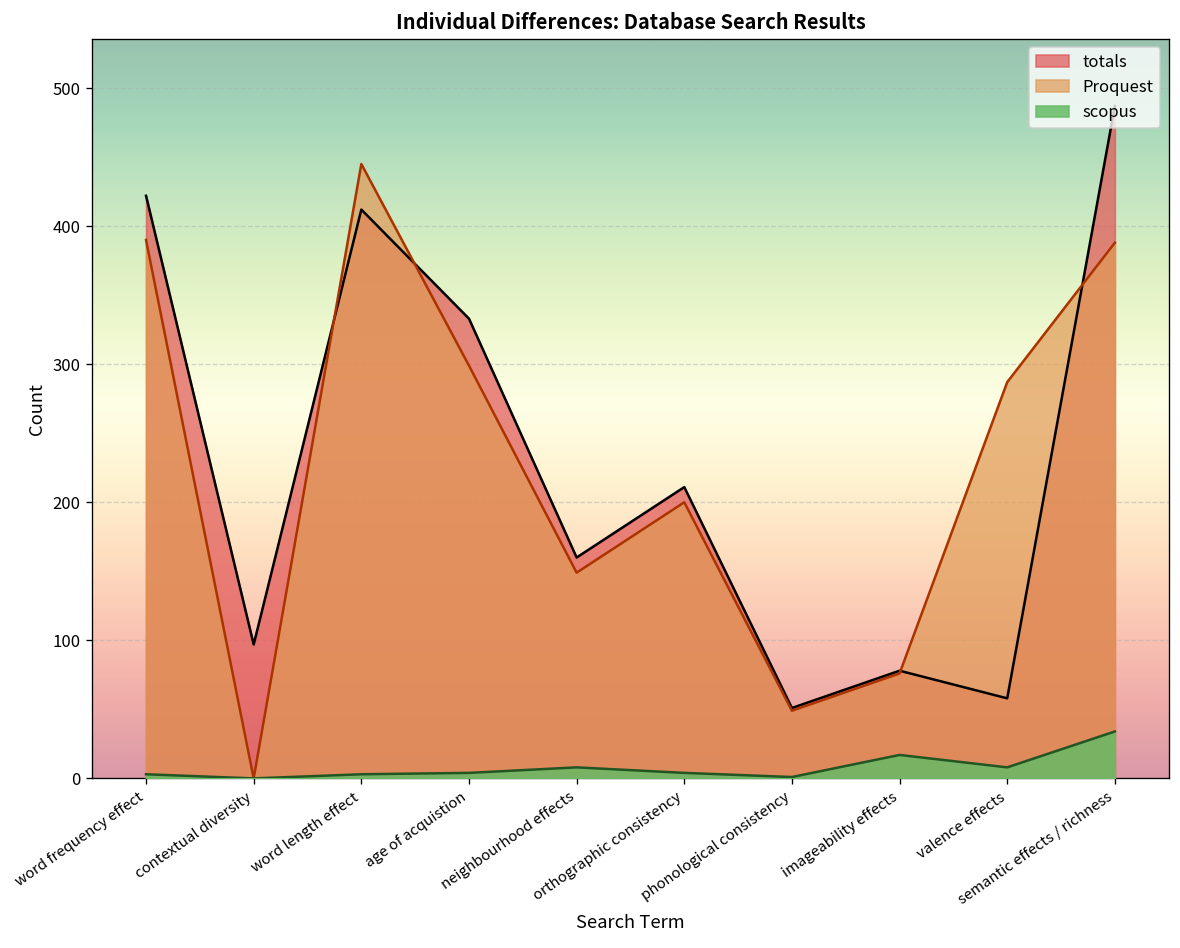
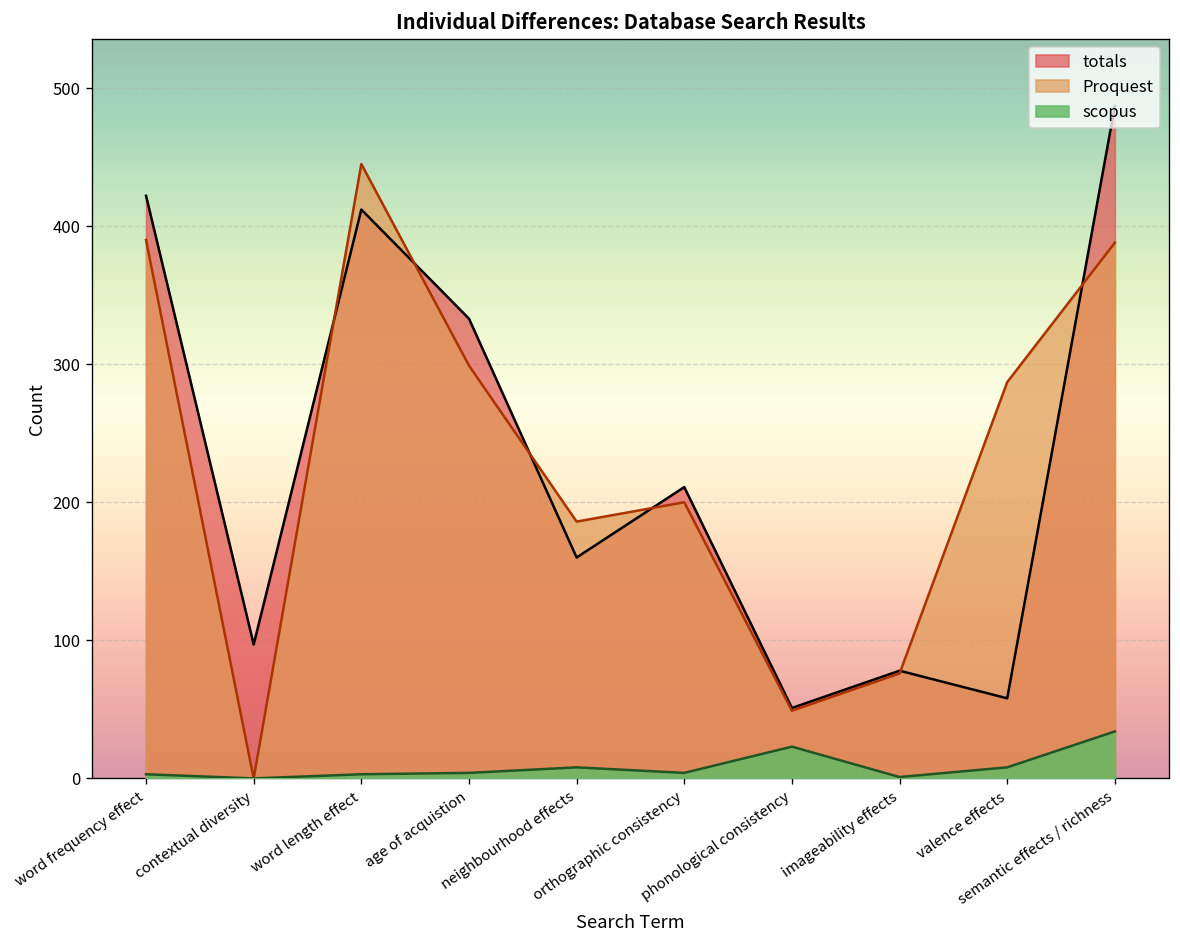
Proquest, neighbourhood effects: 149 -> 186
scopus, phonological consistency: 1 -> 23
scopus, imageability effects: 17 -> 1
